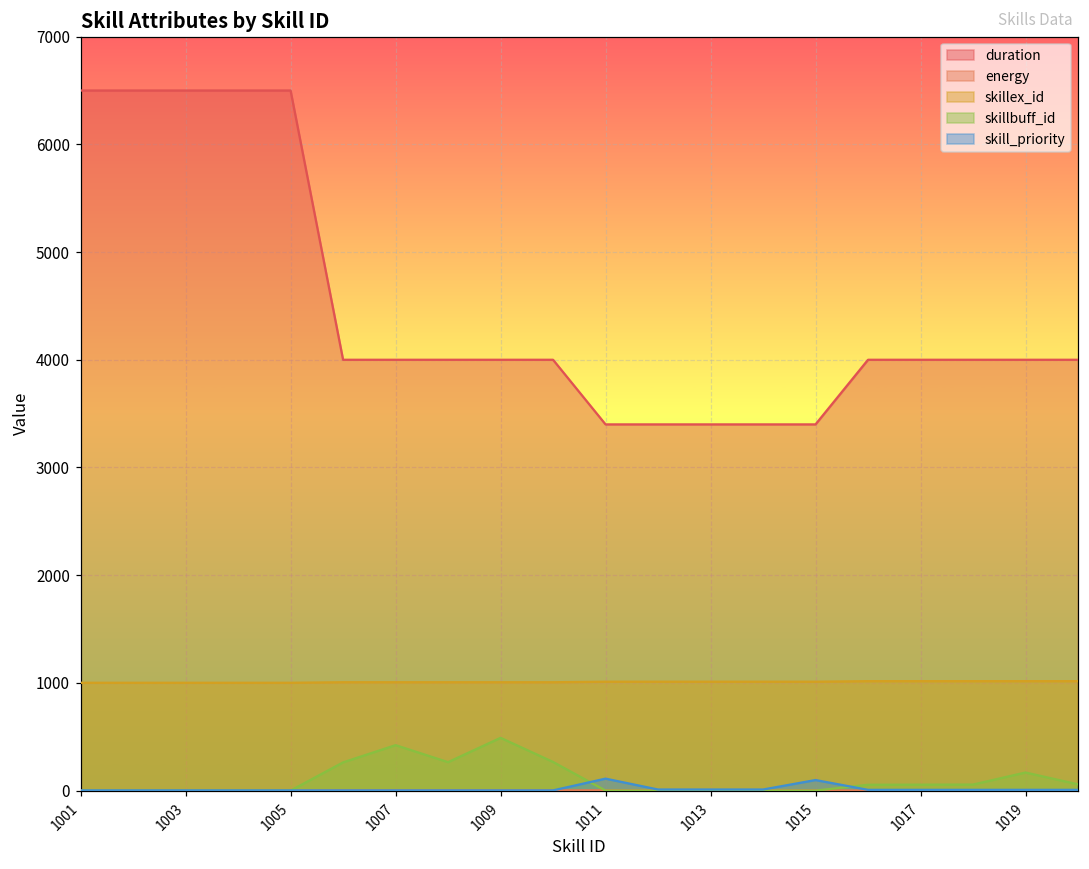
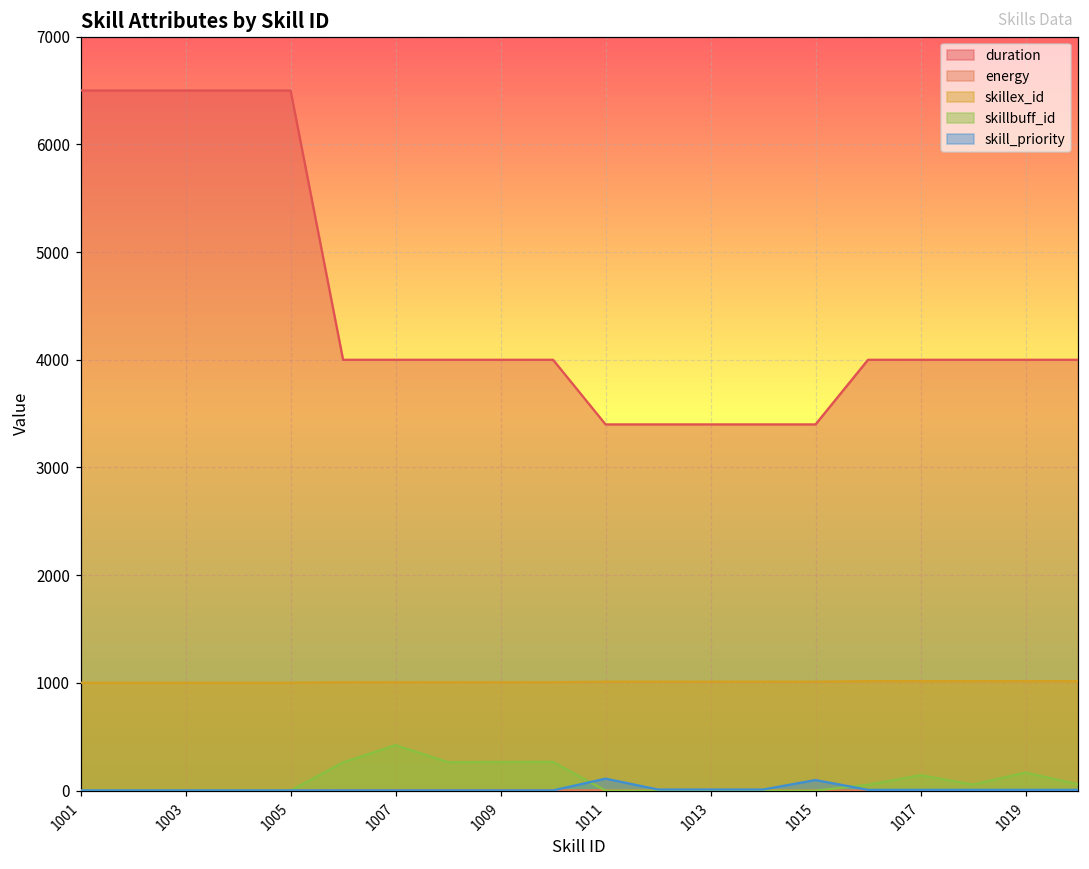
skillbuff_id, 1009: 500 -> 300
skillbuff_id, 1017: 60 -> 140
